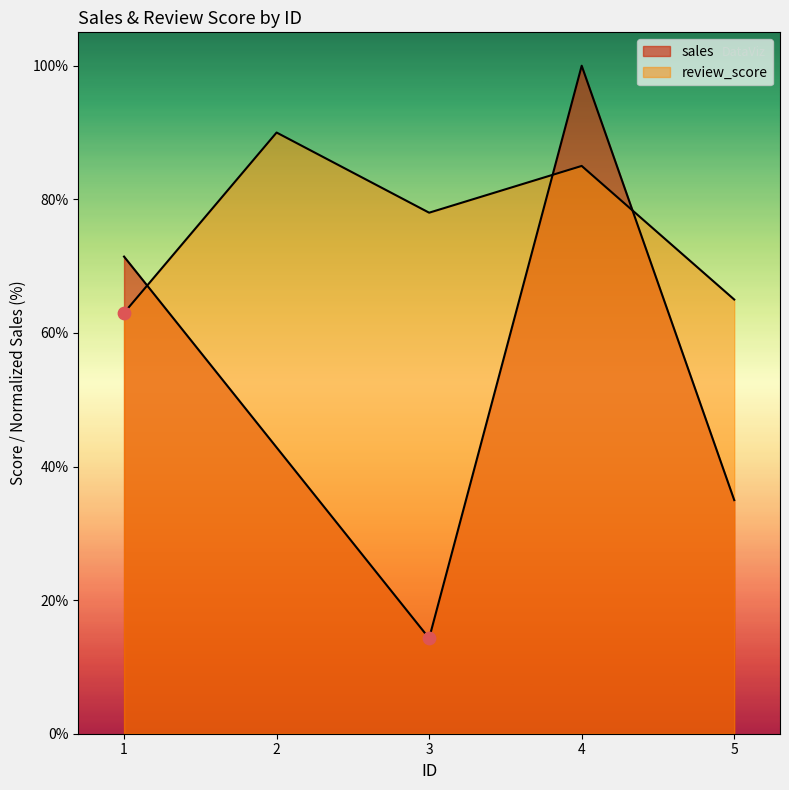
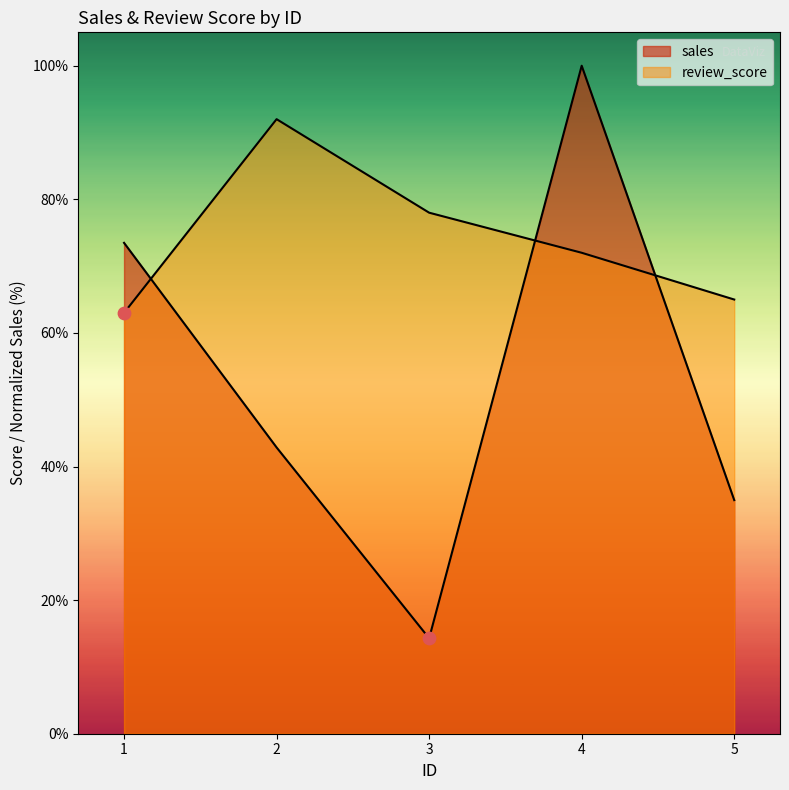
sales, 1: 71% -> 73%
review_score, 2: 90% -> 92%
review_score, 4: 85% -> 72%
